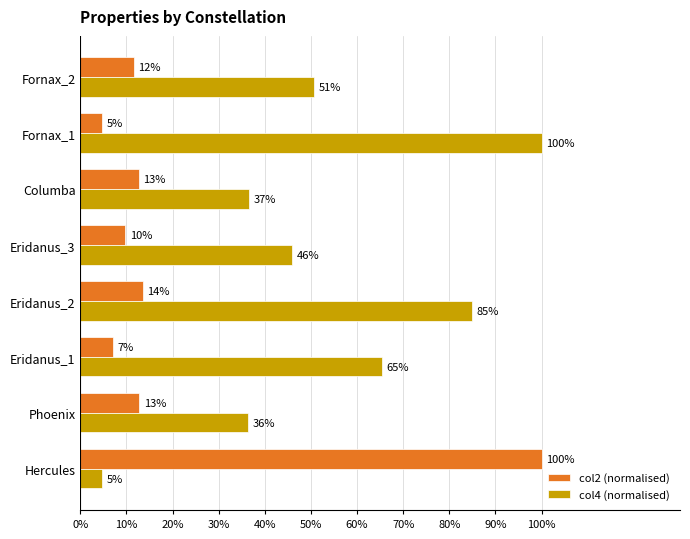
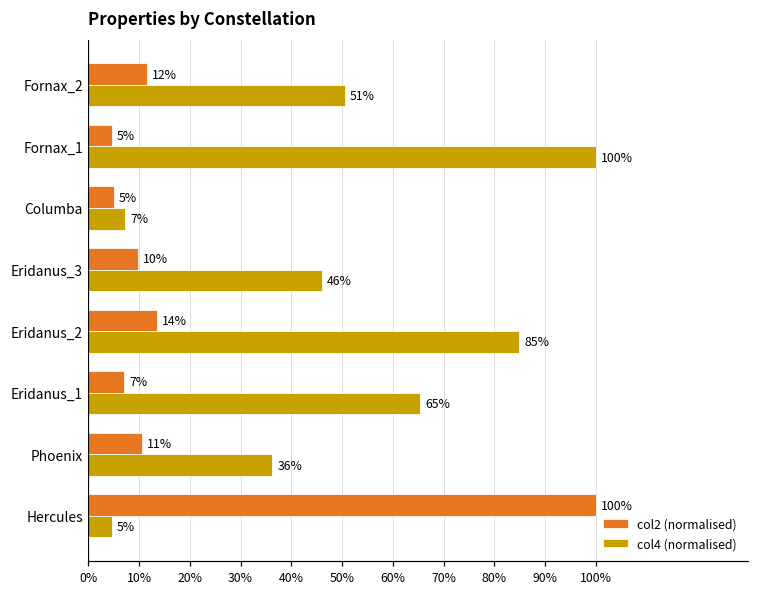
col2 (normalised), Columba: 13% -> 5%
col4 (normalised), Columba: 37% -> 7%
col2 (normalised), Phoenix: 13% -> 11%
